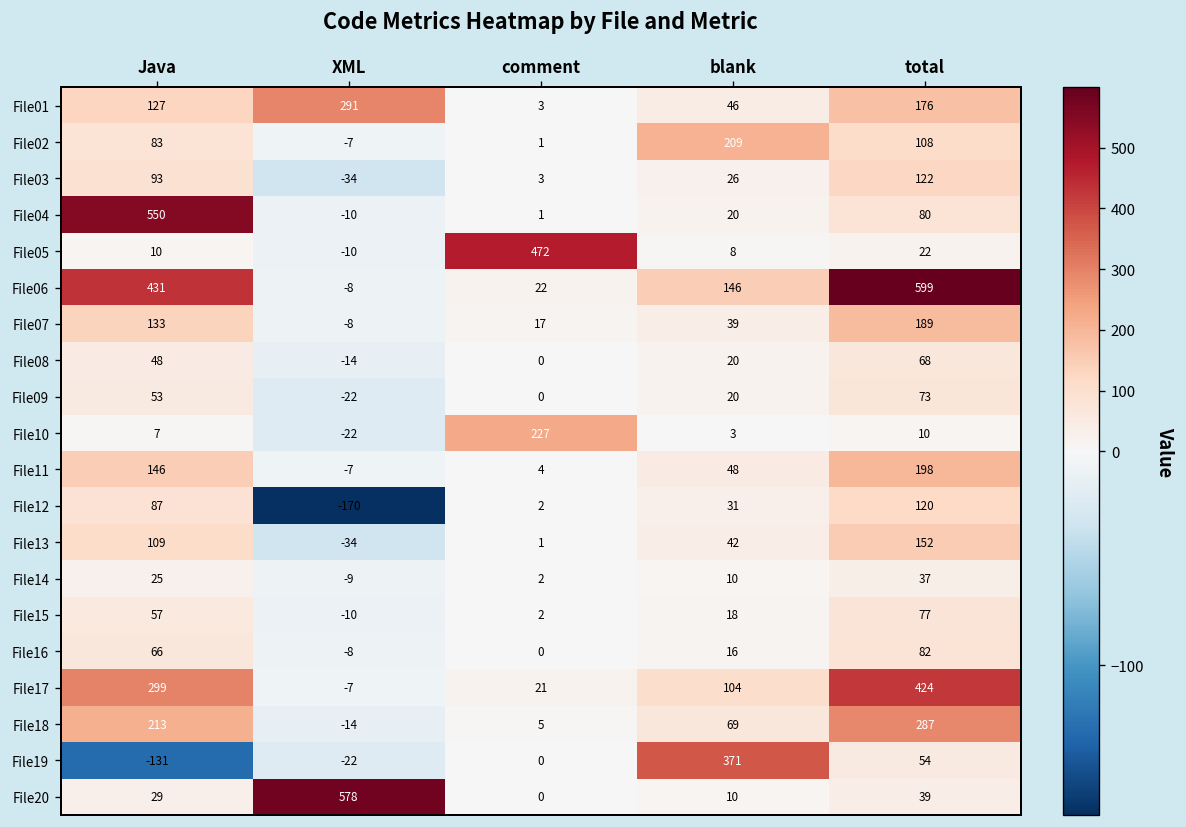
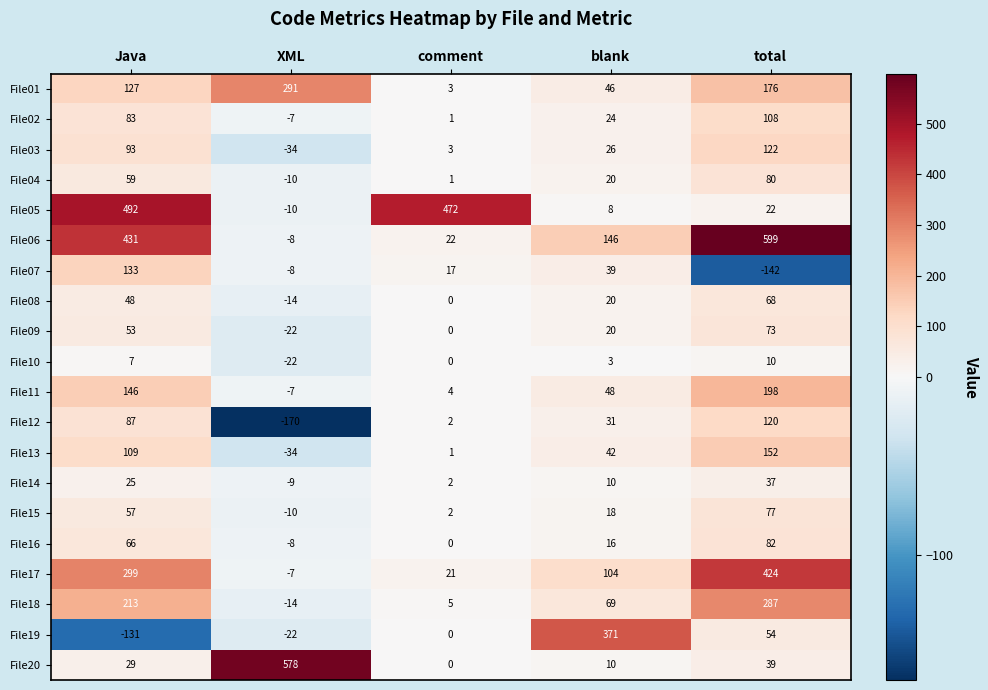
File02, blank: 209 -> 24
File04, Java: 550 -> 59
File05, Java: 10 -> 492
File07, total: 189 -> -142
File10, comment: 227 -> 0
